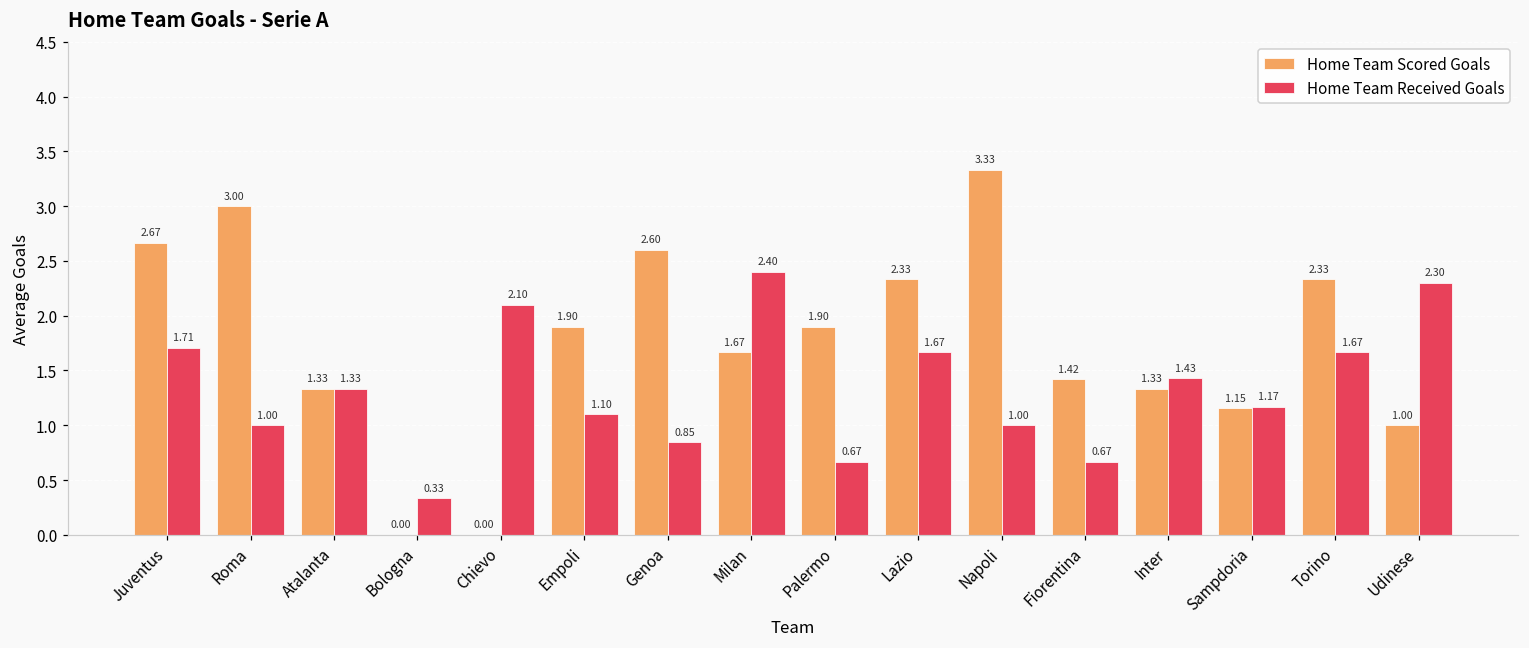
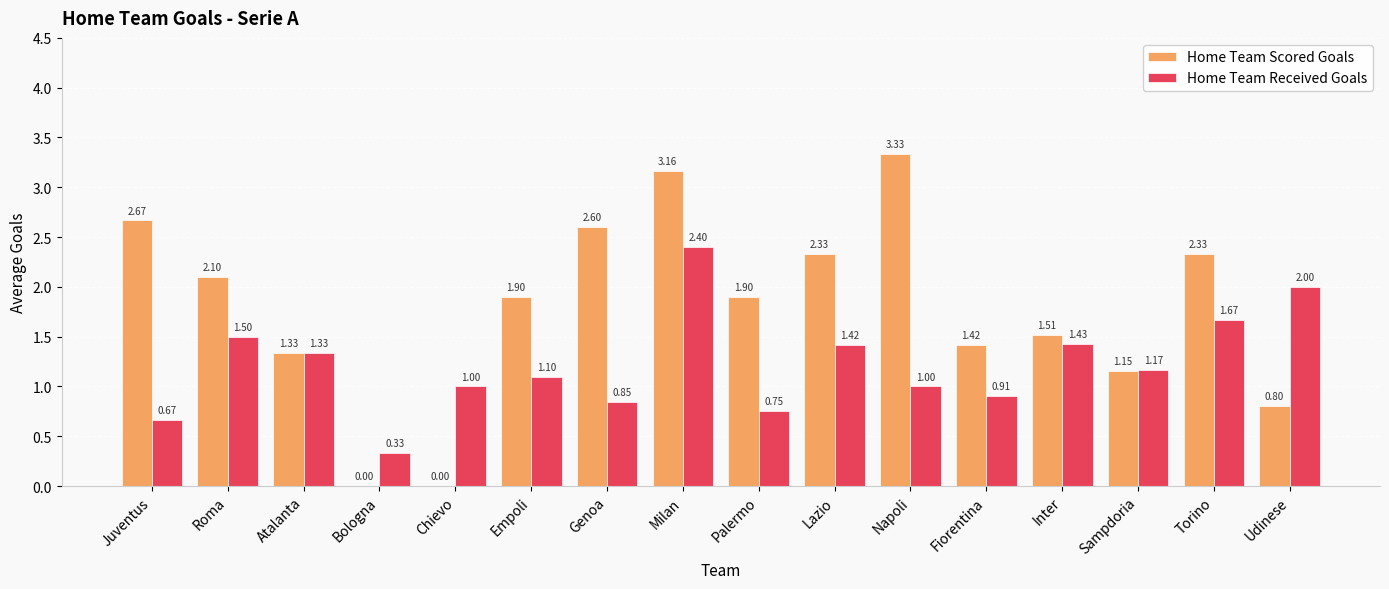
Home Team Received Goals, Juventus: 1.71 -> 0.67
Home Team Scored Goals, Roma: 3.00 -> 2.10
Home Team Received Goals, Roma: 1.00 -> 1.50
Home Team Received Goals, Chievo: 2.10 -> 1.00
Home Team Scored Goals, Milan: 1.67 -> 3.16
Home Team Received Goals, Palermo: 0.67 -> 0.75
Home Team Received Goals, Lazio: 1.67 -> 1.42
Home Team Received Goals, Fiorentina: 0.67 -> 0.91
Home Team Scored Goals, Inter: 1.33 -> 1.51
Home Team Scored Goals, Udinese: 1.00 -> 0.80
Home Team Received Goals, Udinese: 2.30 -> 2.00
